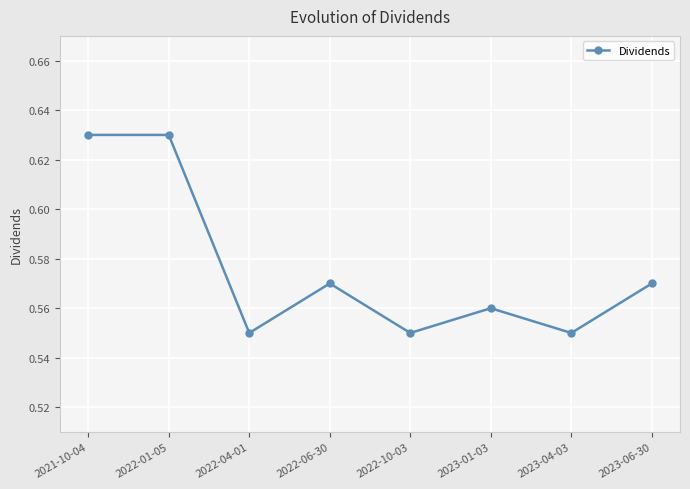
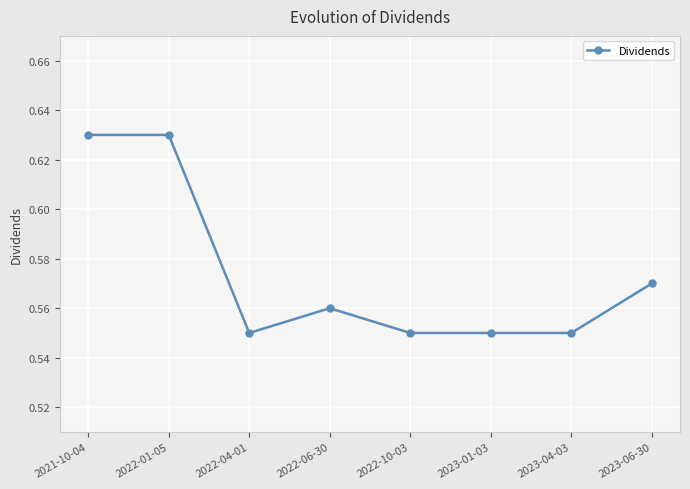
2022-06-30: 0.57 -> 0.56
2023-01-03: 0.56 -> 0.55
